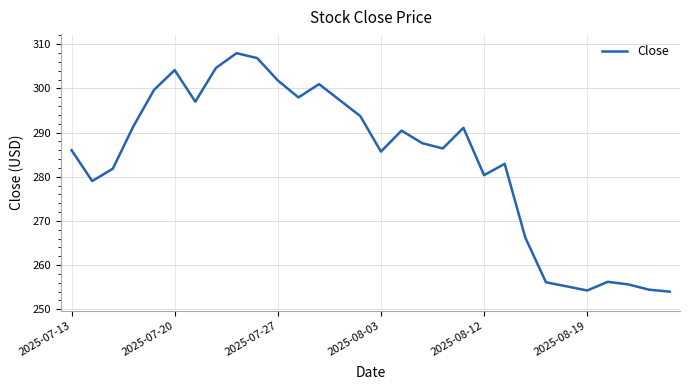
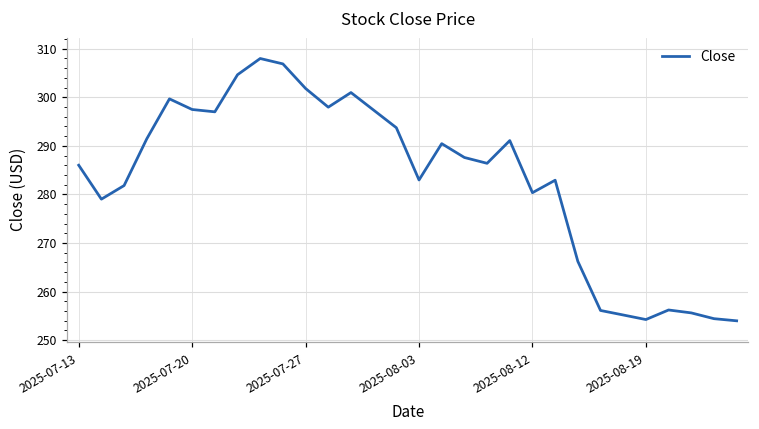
2025-07-20: 304 -> 297
2025-08-03: 286 -> 283
